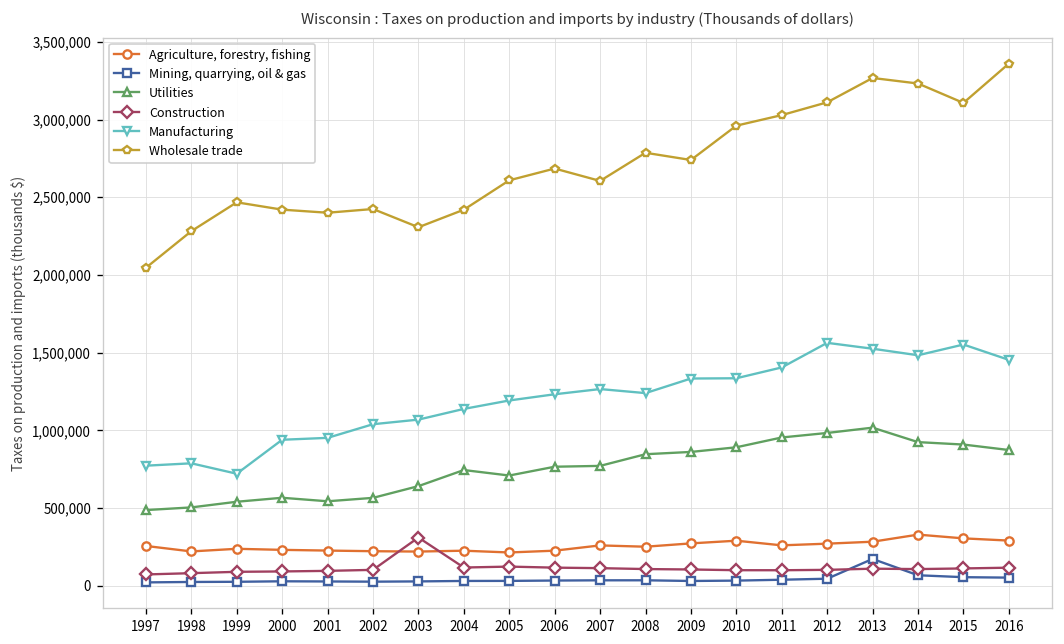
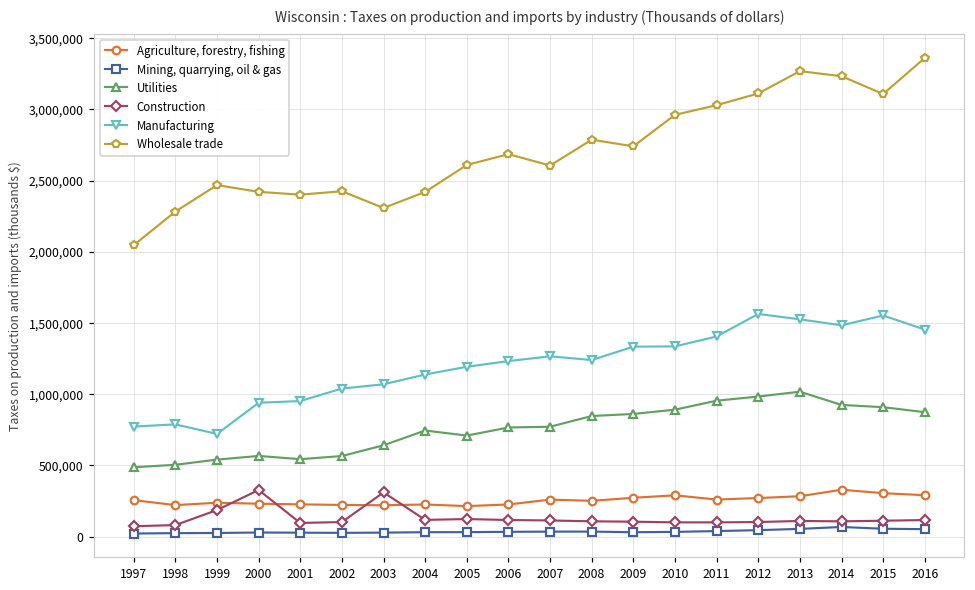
Construction, 1999: 90,000 -> 190,000
Construction, 2000: 90,000 -> 330,000
Mining, quarrying, oil & gas, 2013: 170,000 -> 50,000
